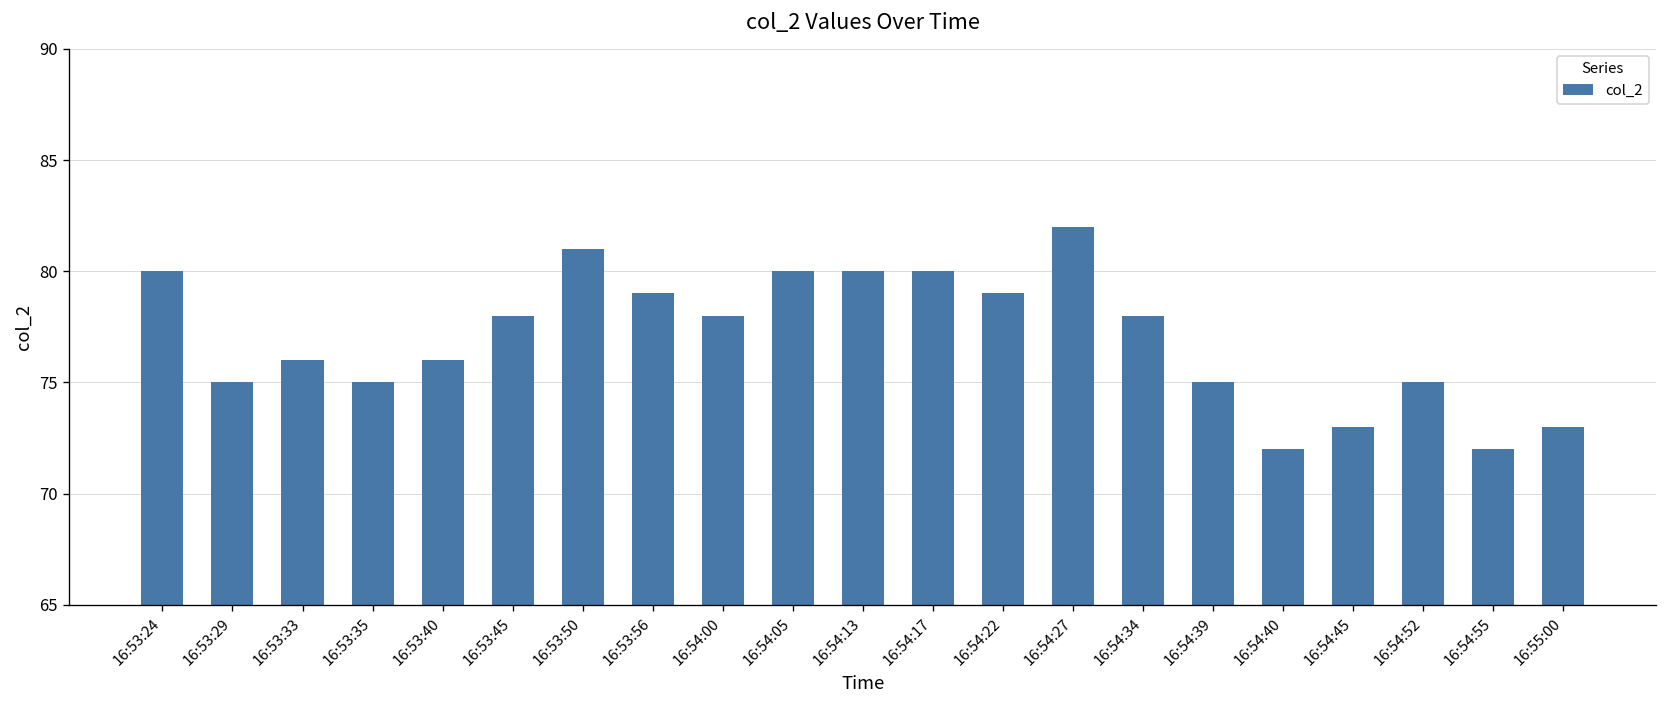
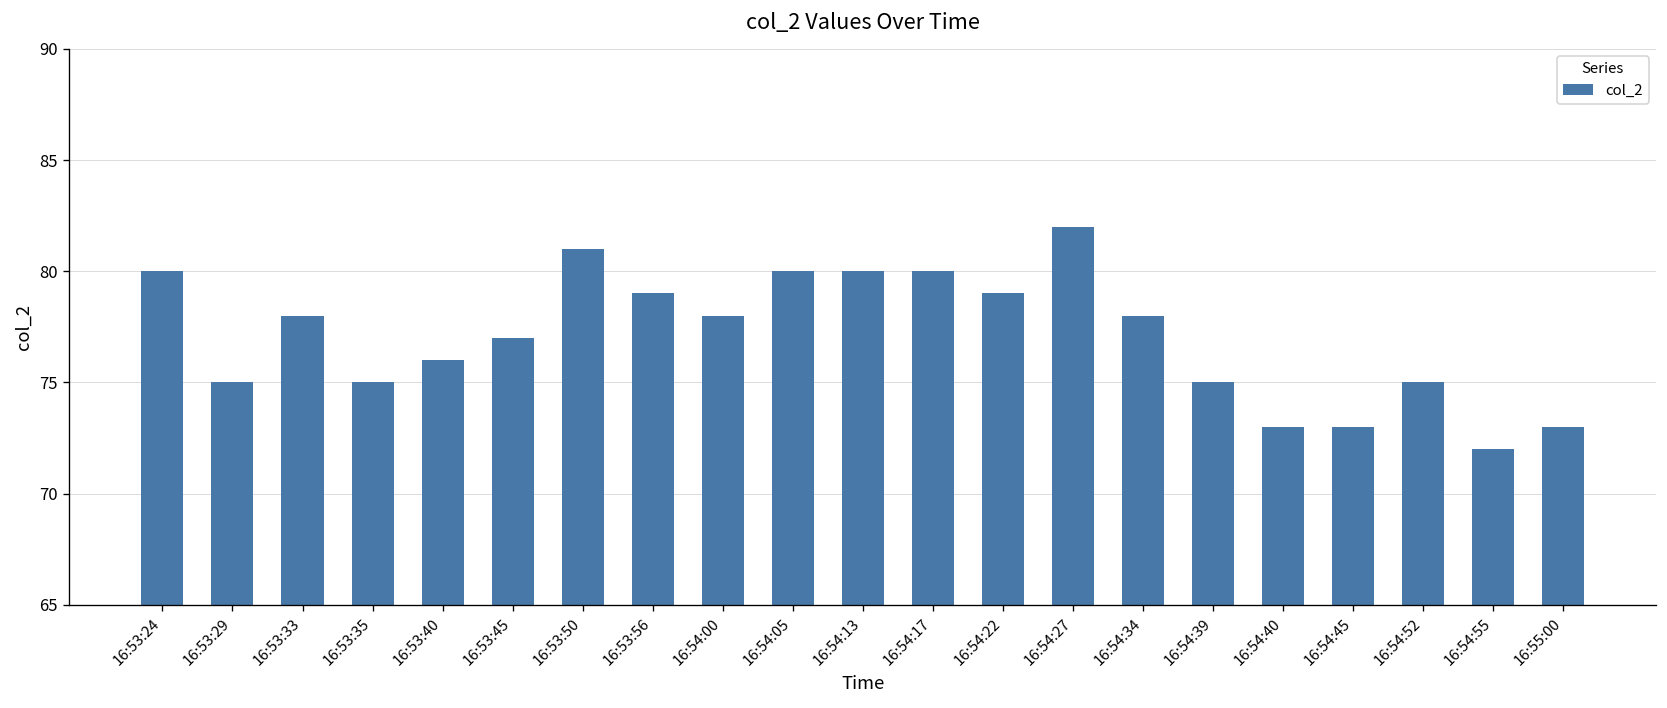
16:53:33: 76 -> 78
16:53:45: 78 -> 77
16:54:40: 72 -> 73
